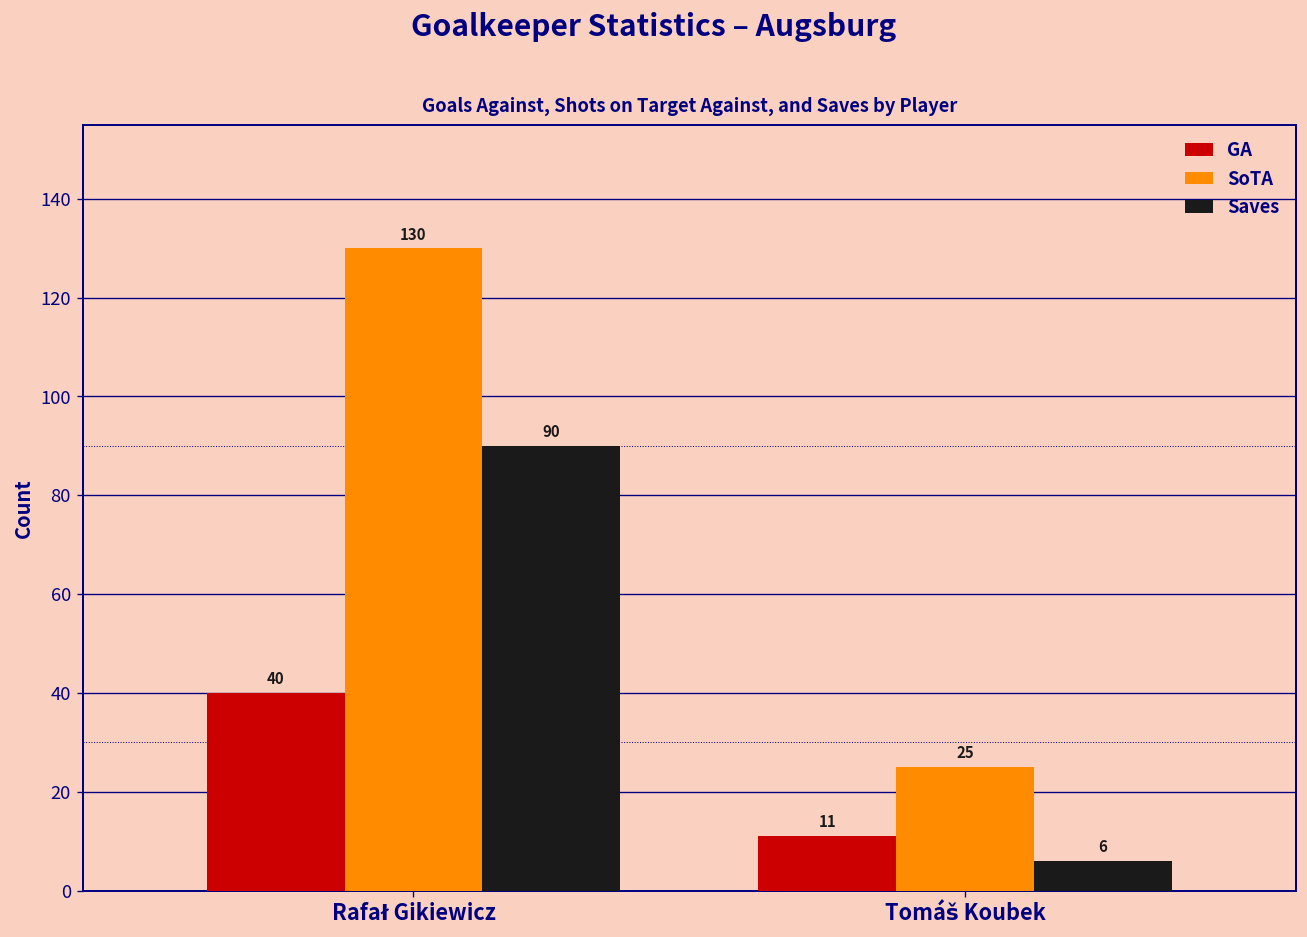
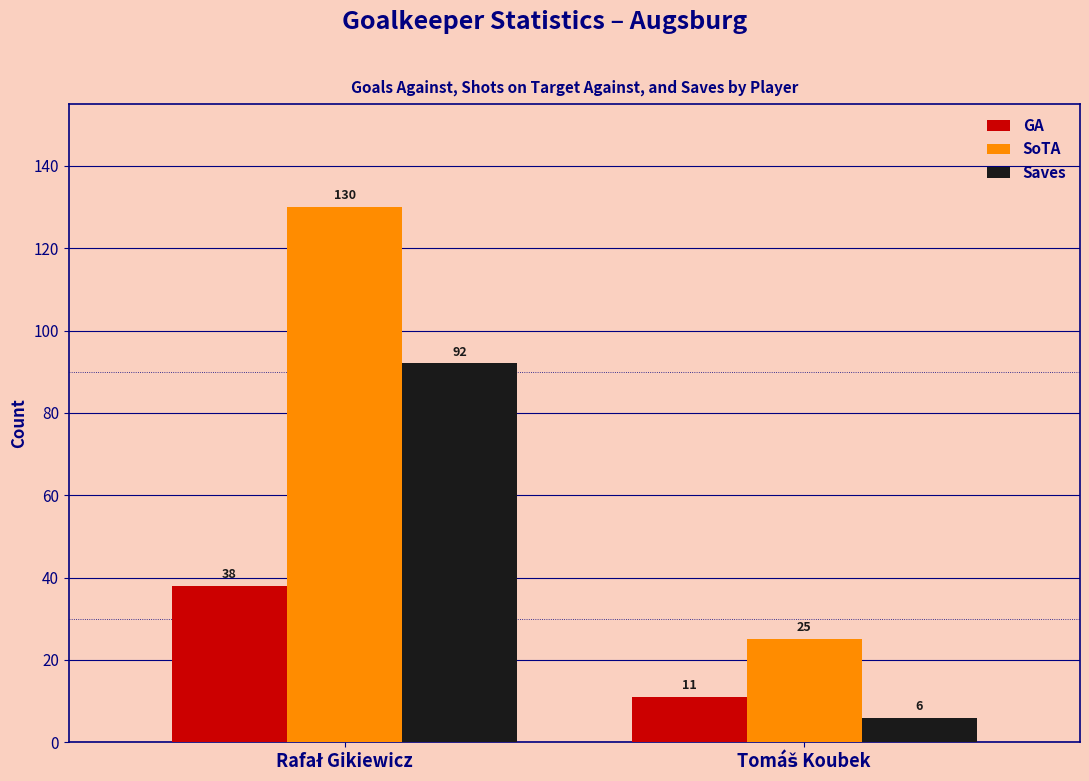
GA, Rafał Gikiewicz: 40 -> 38
Saves, Rafał Gikiewicz: 90 -> 92
